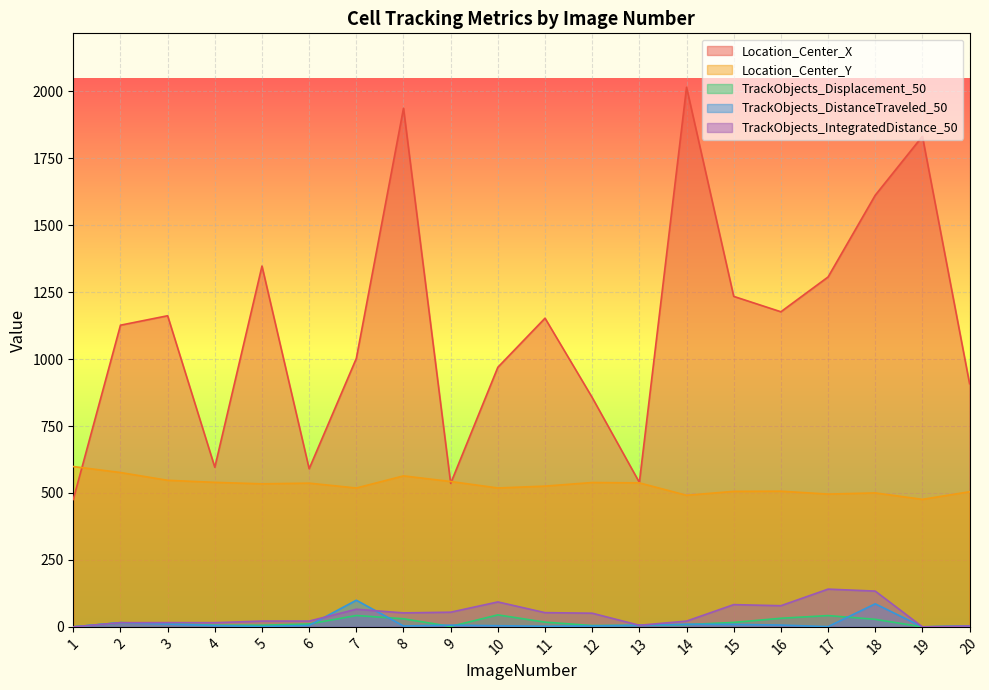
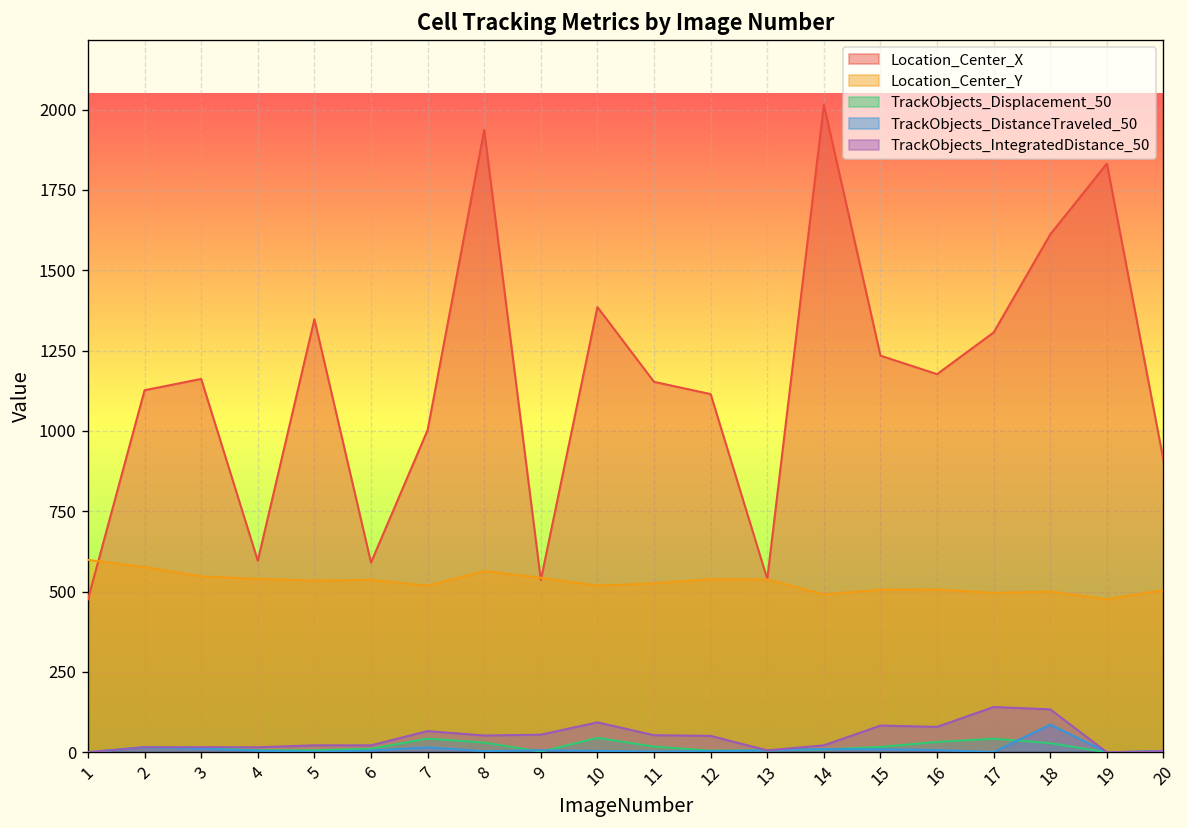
TrackObjects_DistanceTraveled_50, 7: 100 -> 20
Location_Center_X, 10: 970 -> 1390
Location_Center_X, 12: 860 -> 1110
